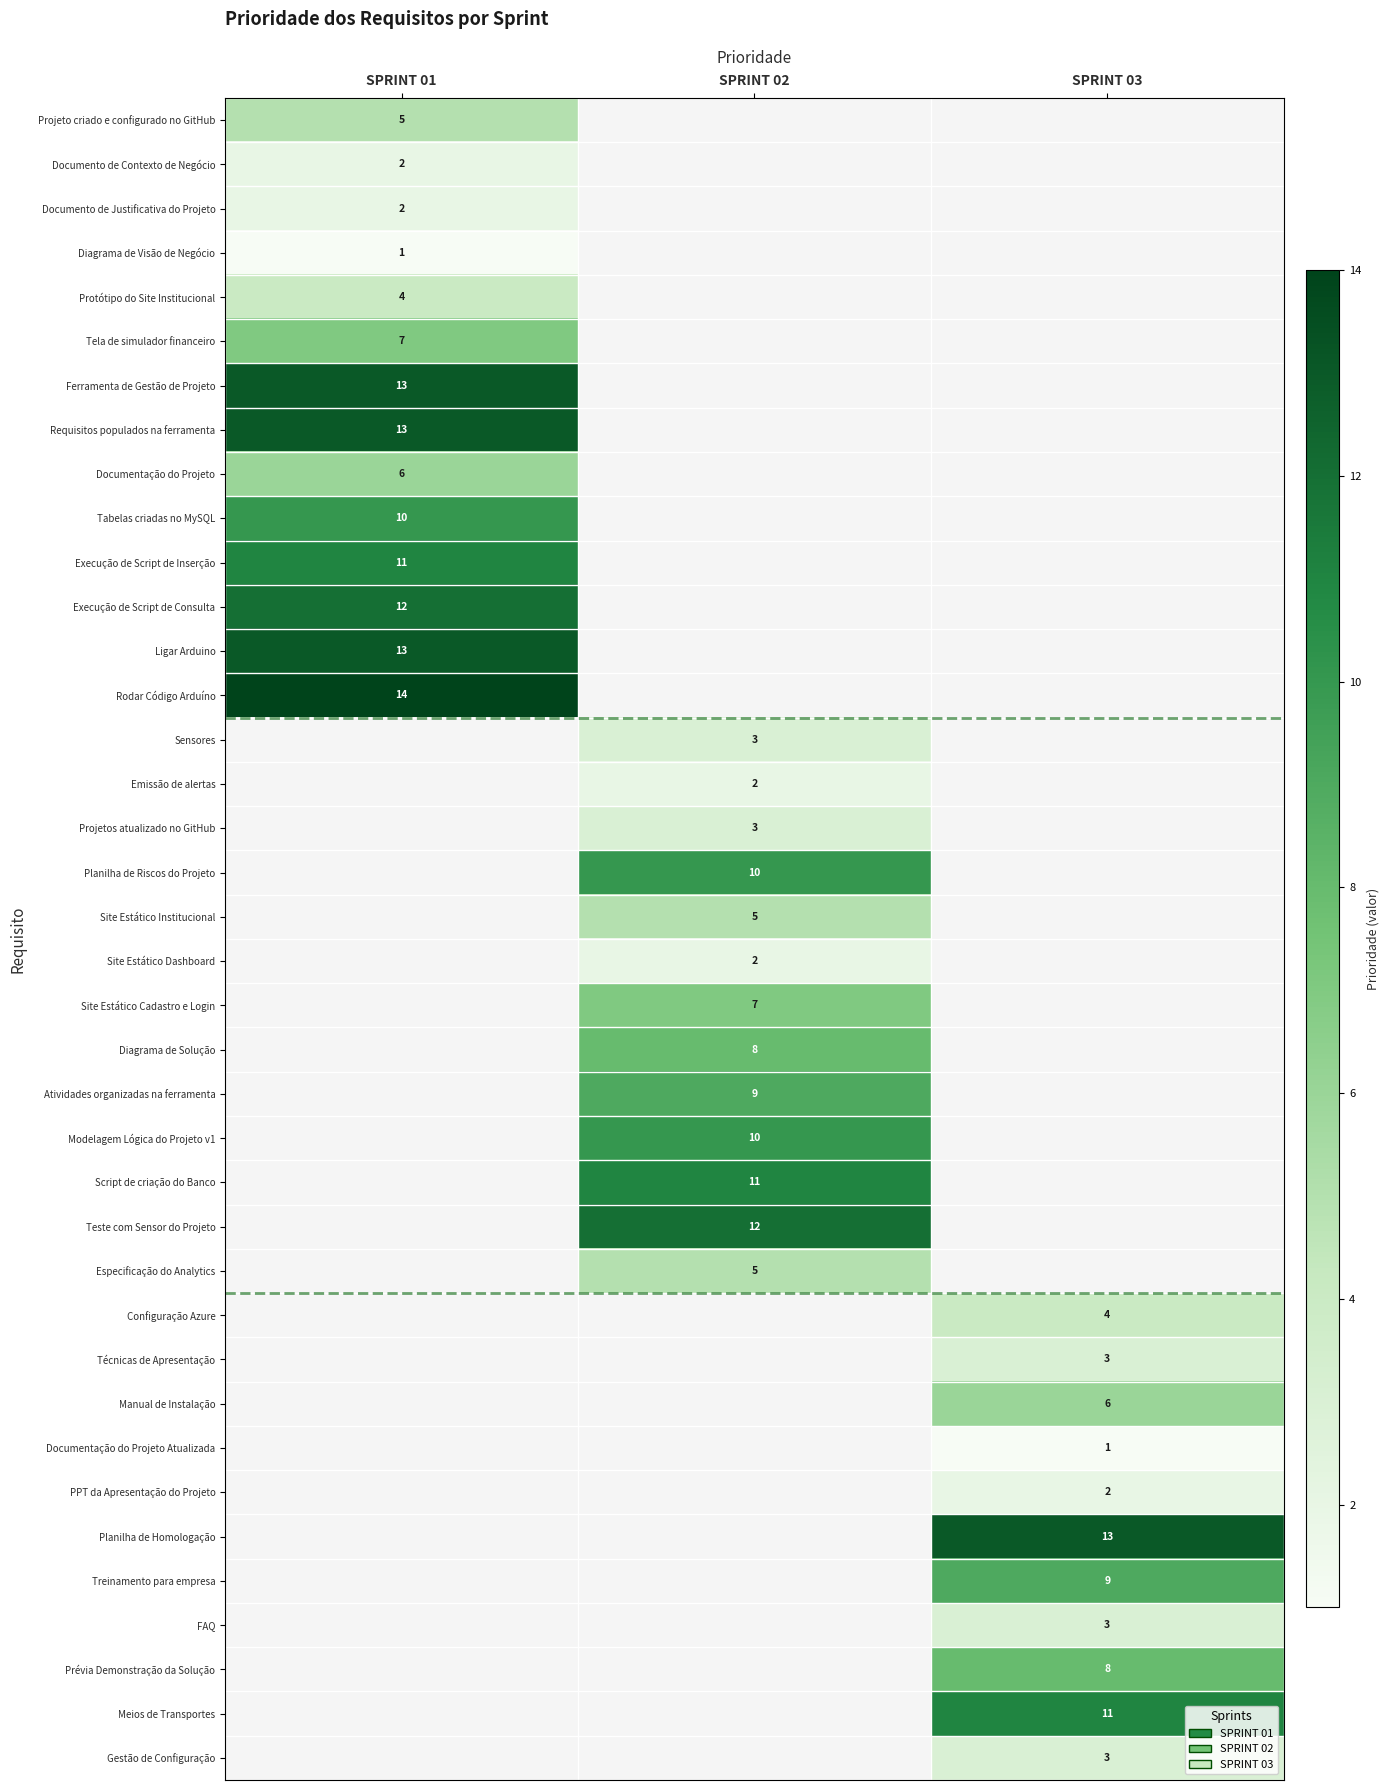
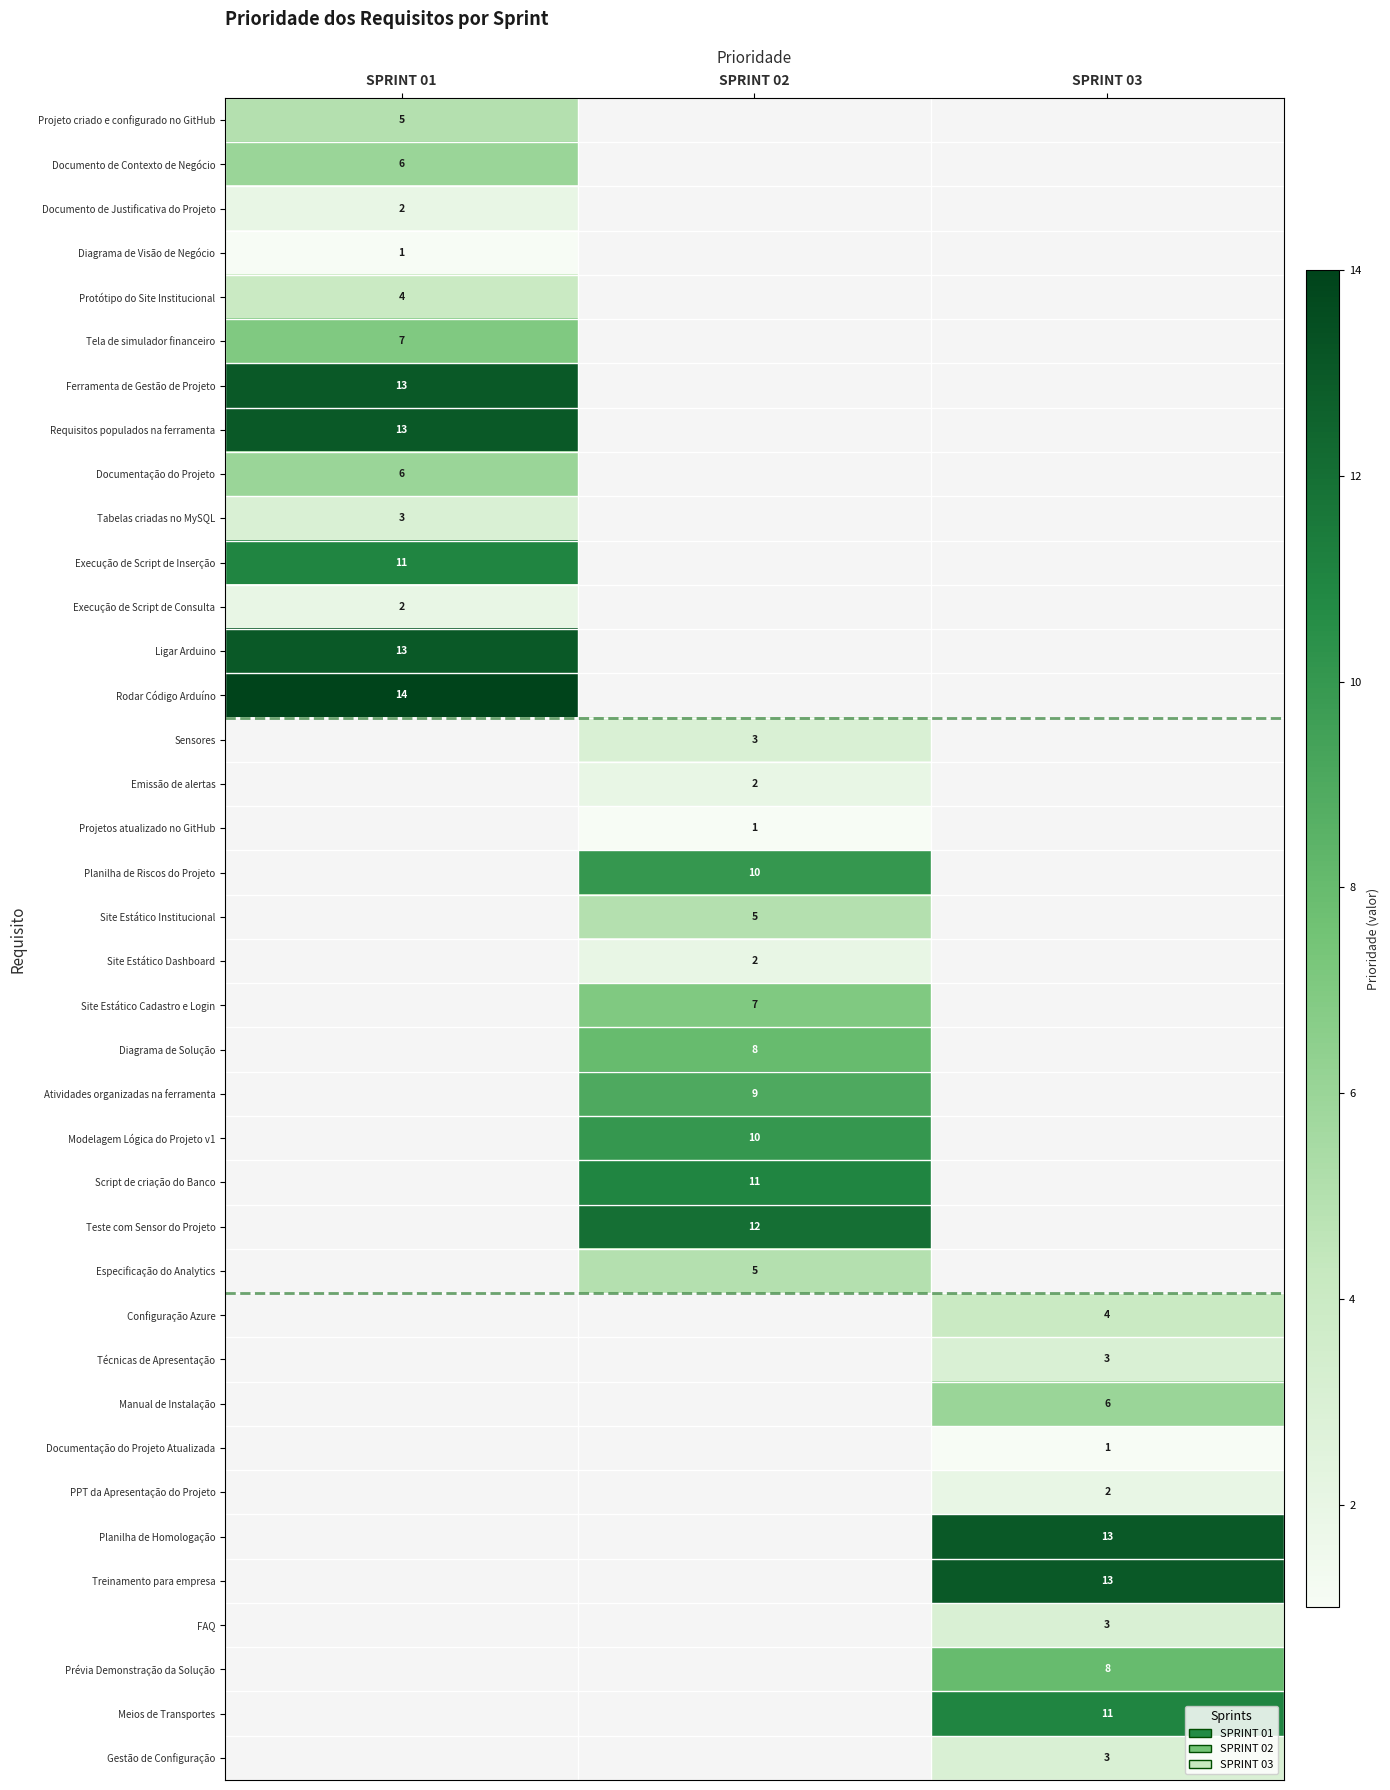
Documento de Contexto de Negócio, SPRINT 01: 2 -> 6
Tabelas criadas no MySQL, SPRINT 01: 10 -> 3
Execução de Script de Consulta, SPRINT 01: 12 -> 2
Projetos atualizado no GitHub, SPRINT 02: 3 -> 1
Treinamento para empresa, SPRINT 03: 9 -> 13
